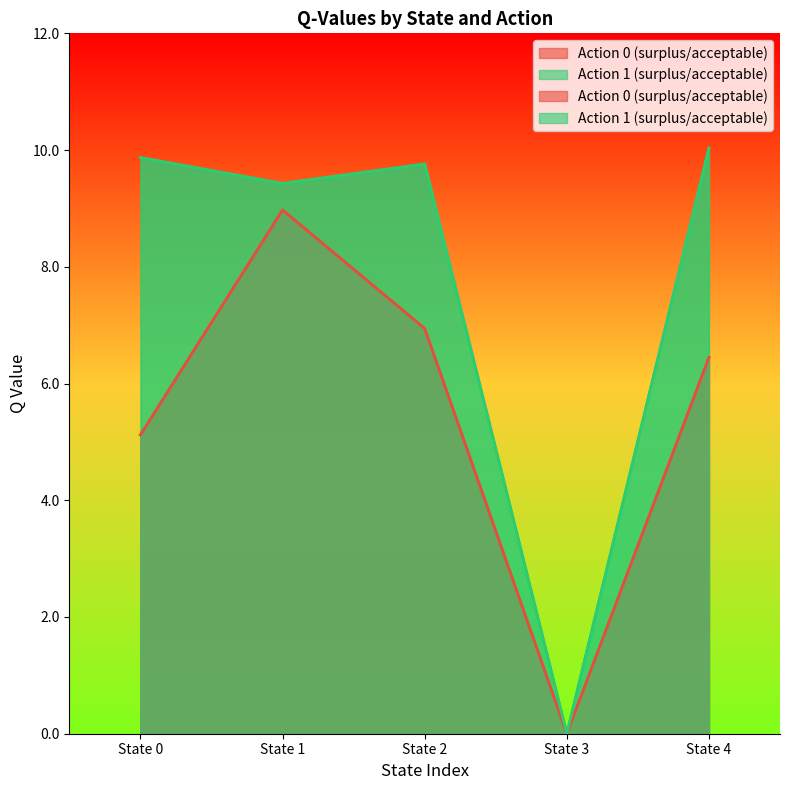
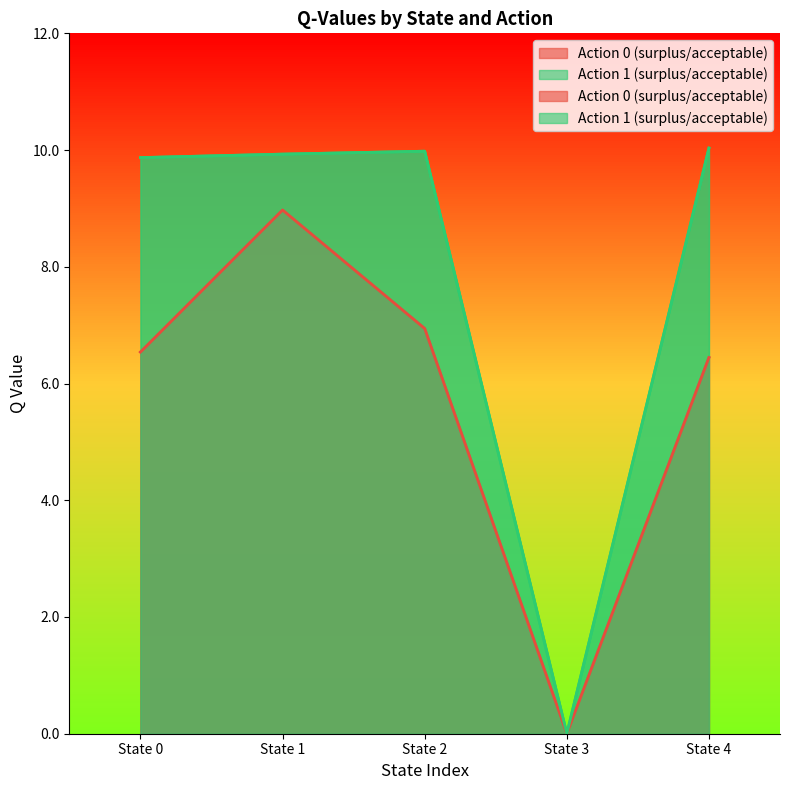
Action 0 (surplus/acceptable), State 0: 5.1 -> 6.5
Action 1 (surplus/acceptable), State 1: 9.4 -> 9.9
Action 1 (surplus/acceptable), State 2: 9.8 -> 10.0
